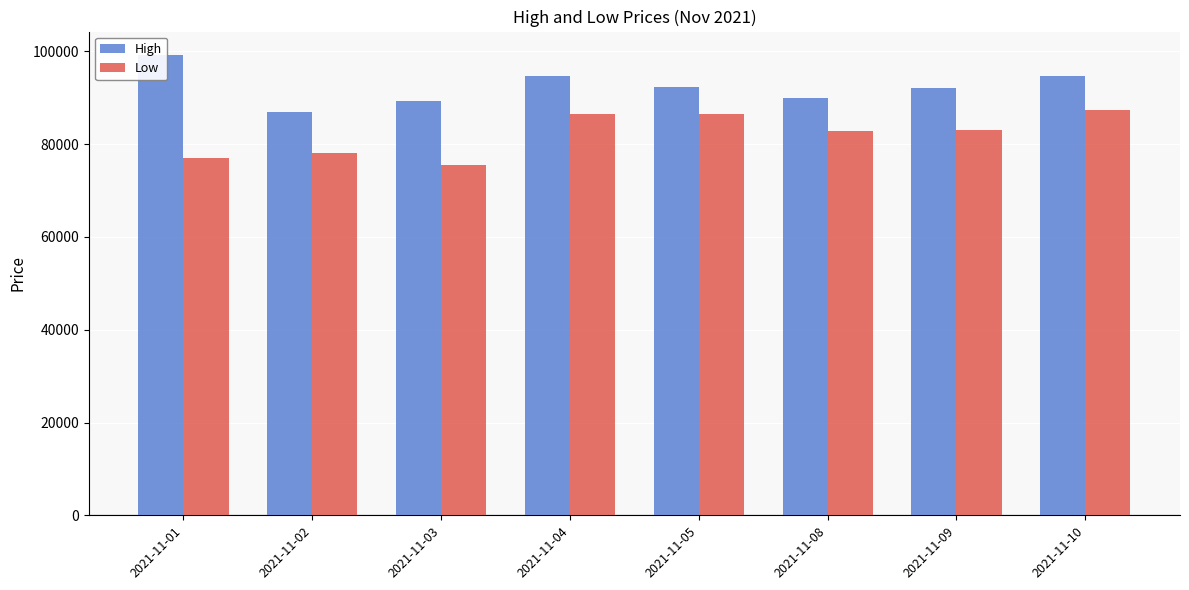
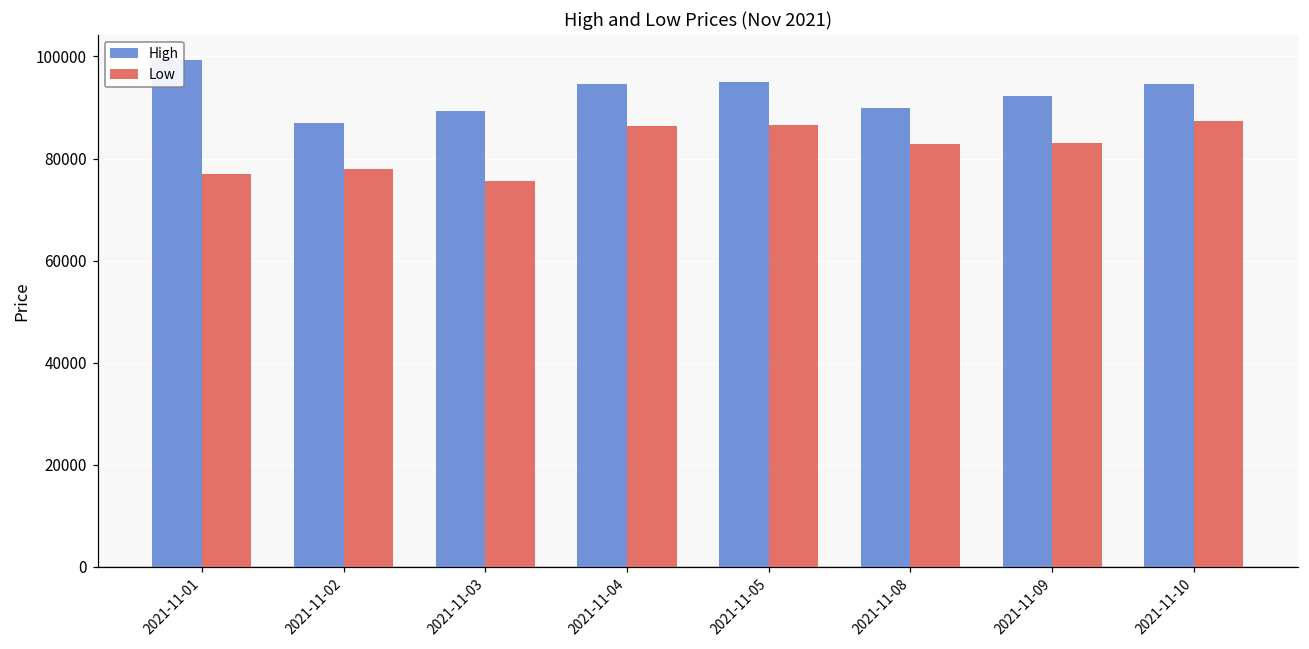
High, 2021-11-05: 92000 -> 95000
